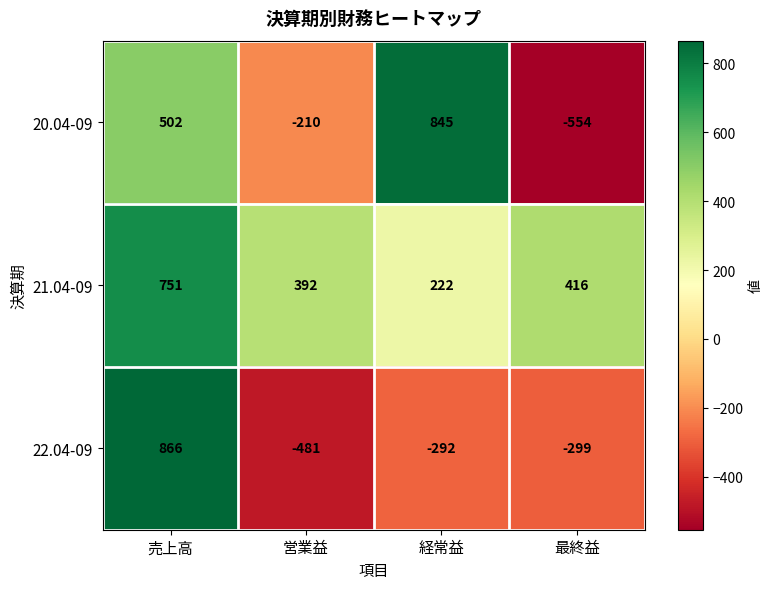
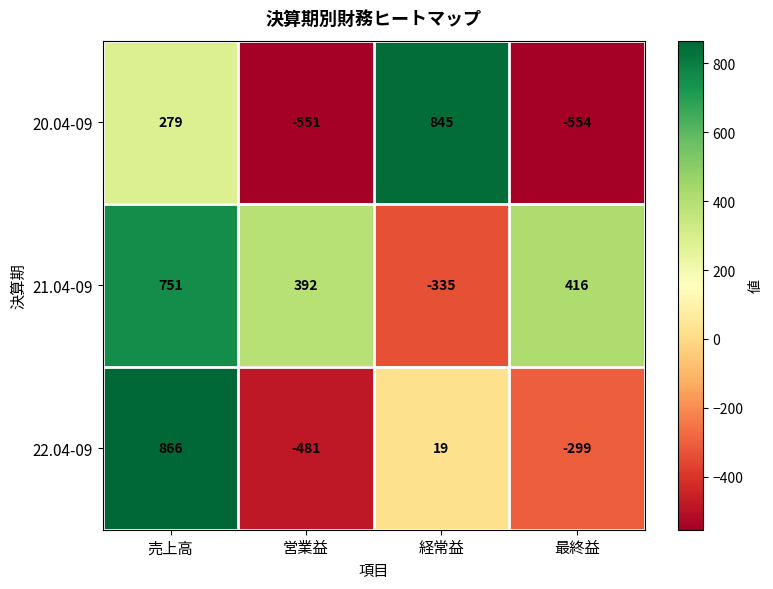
20.04-09, 売上高: 502 -> 279
20.04-09, 営業益: -210 -> -551
21.04-09, 経常益: 222 -> -335
22.04-09, 経常益: -292 -> 19
